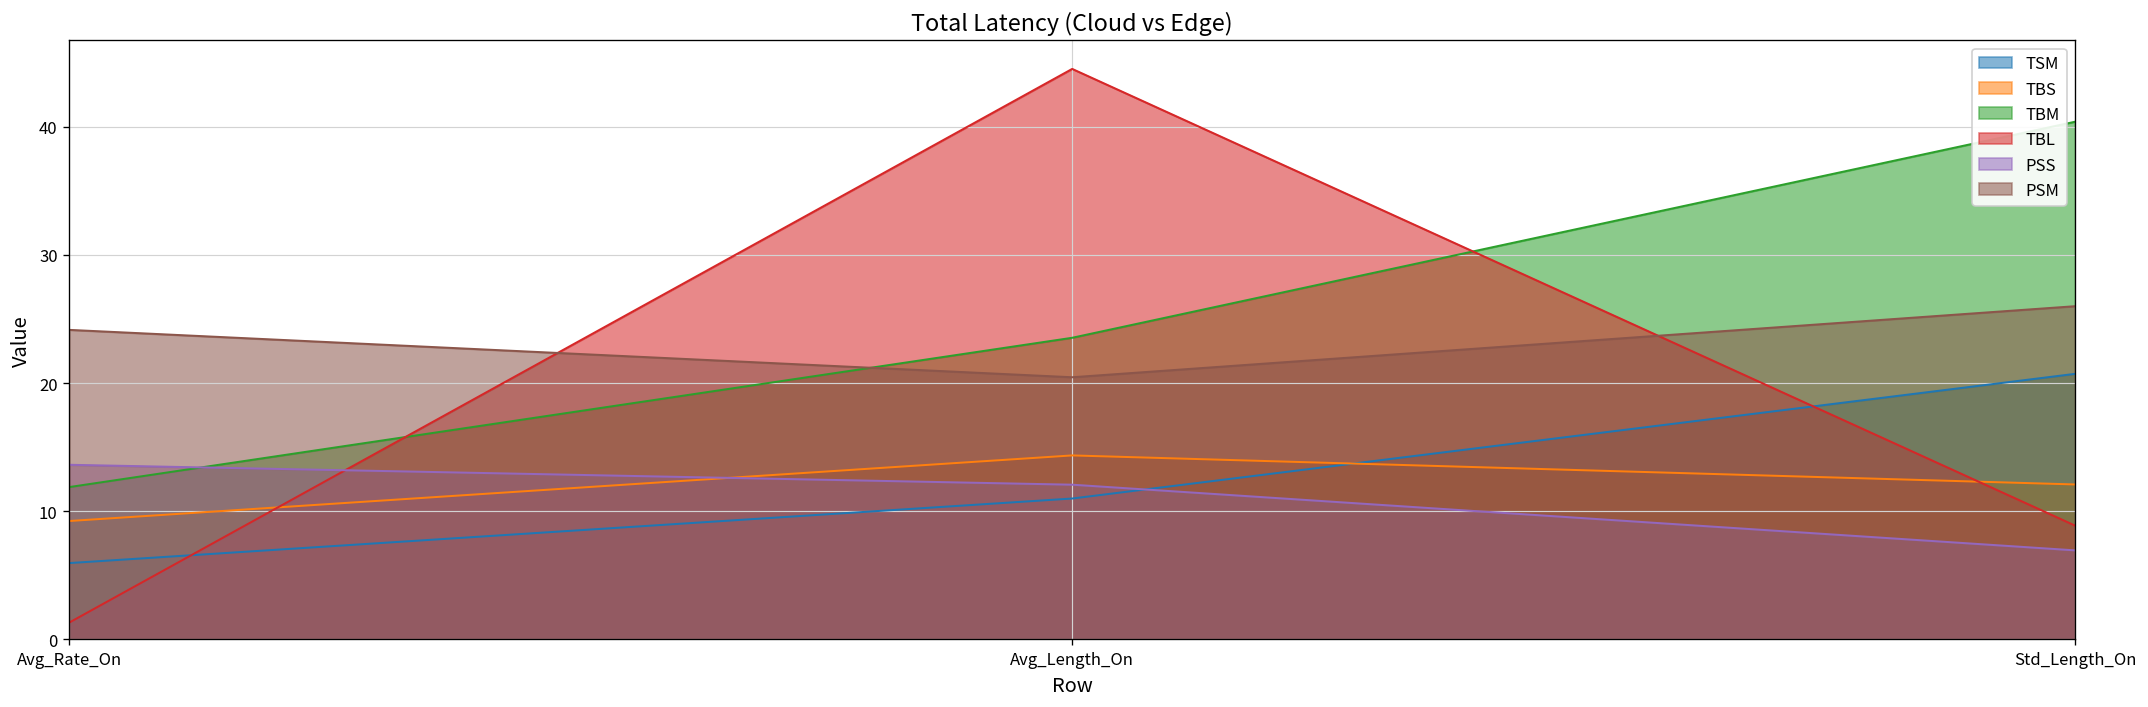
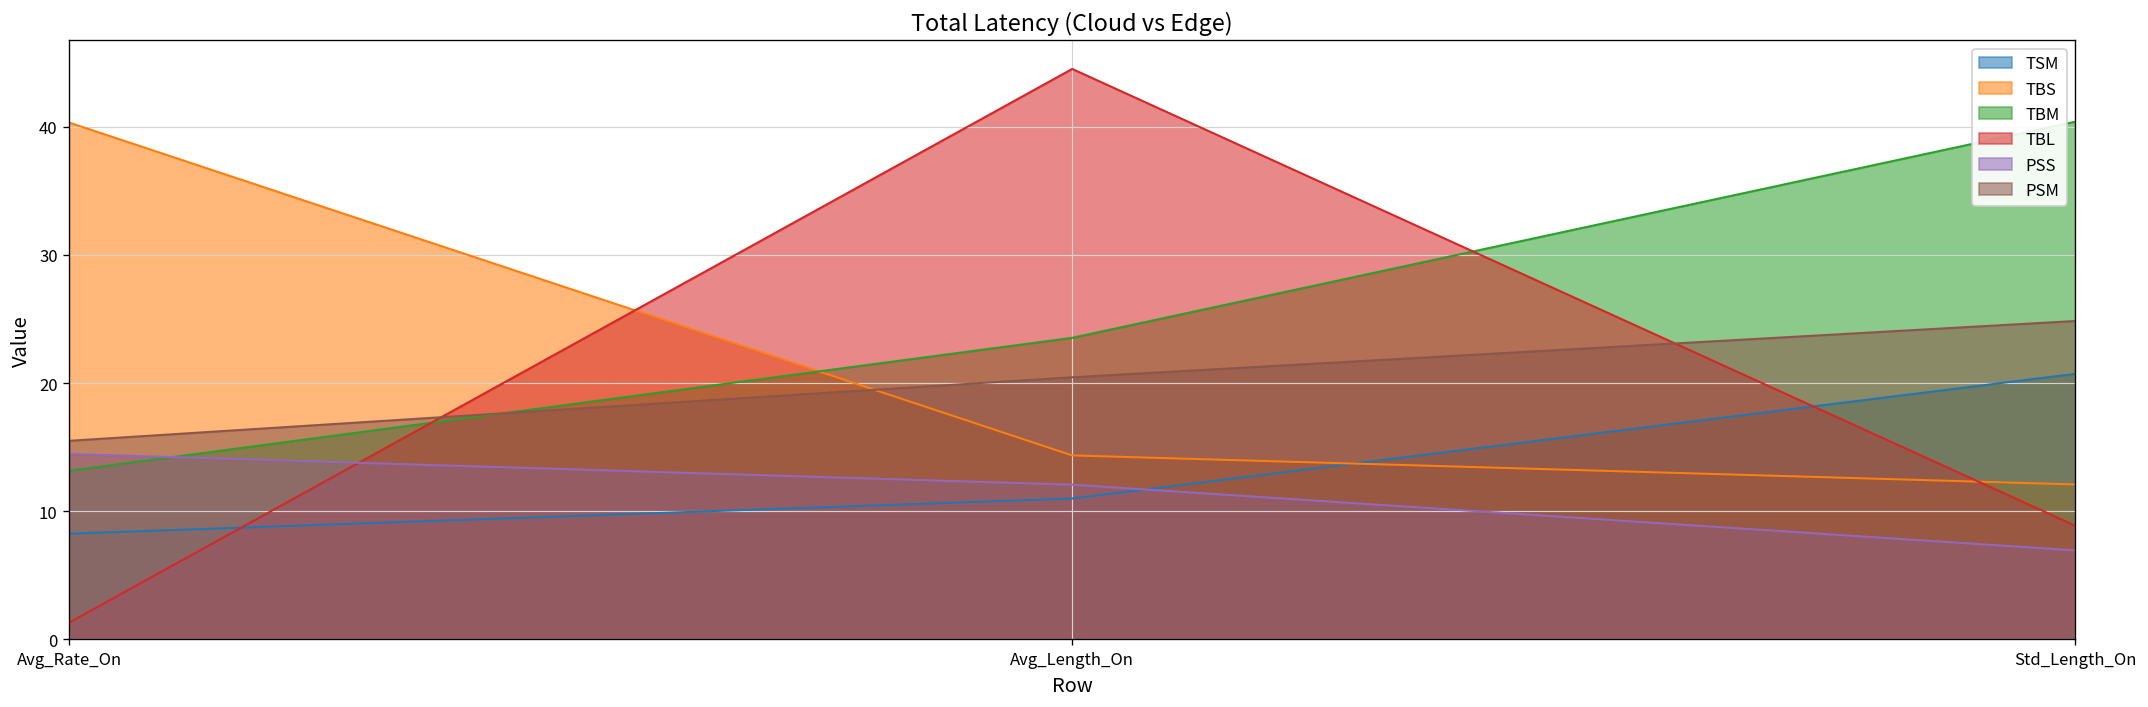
TSM, Avg_Rate_On: 6.0 -> 8.3
TBS, Avg_Rate_On: 9.2 -> 40.3
TBM, Avg_Rate_On: 11.9 -> 13.2
PSS, Avg_Rate_On: 13.6 -> 14.5
PSM, Avg_Rate_On: 24.1 -> 15.5
PSM, Std_Length_On: 26.0 -> 24.8
